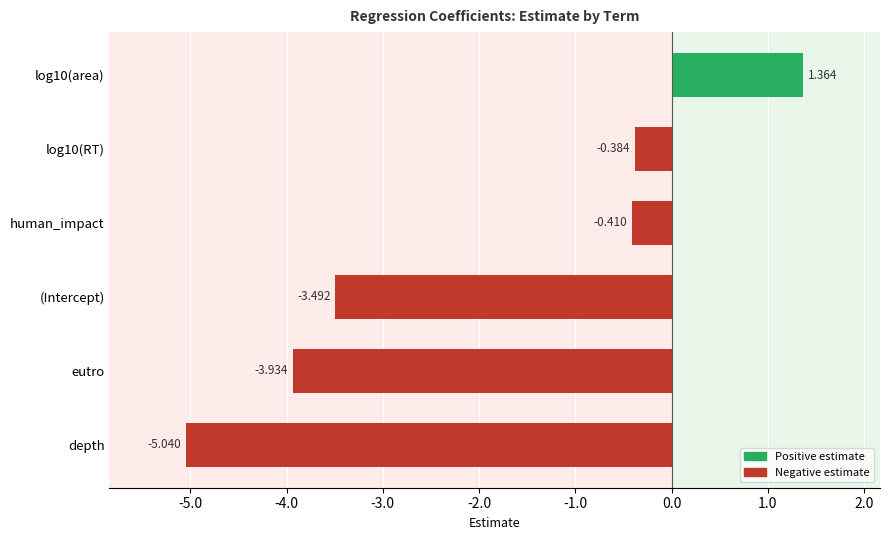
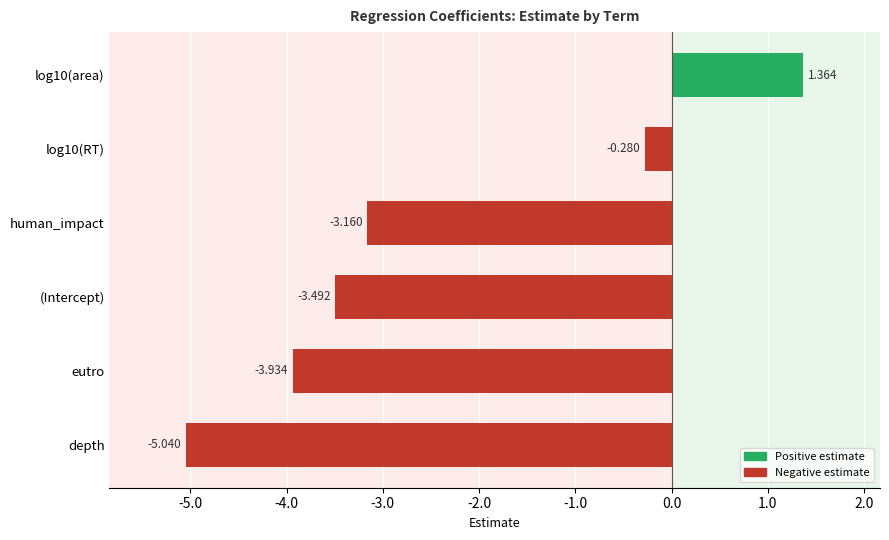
log10(RT): -0.384 -> -0.280
human_impact: -0.410 -> -3.160
